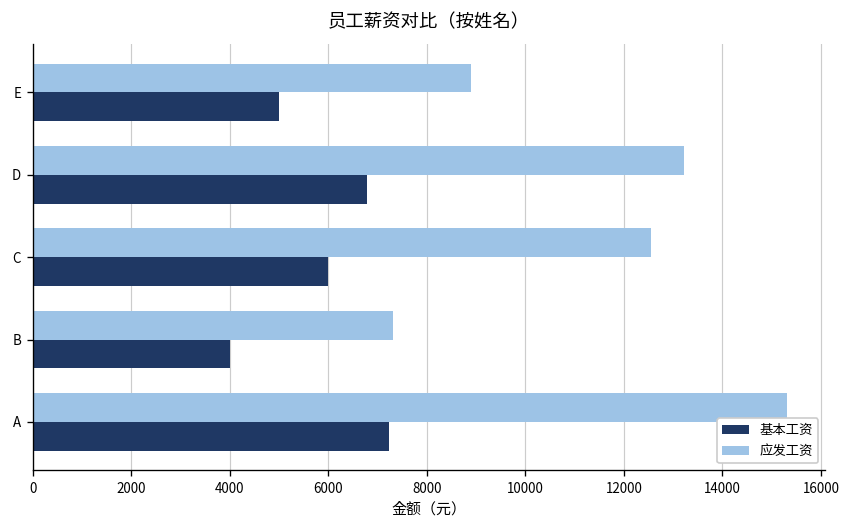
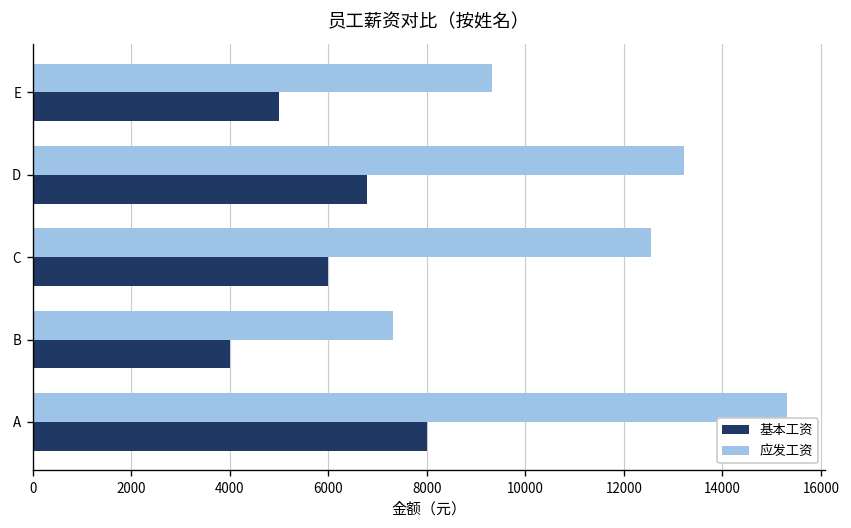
应发工资, E: 8900 -> 9300
基本工资, A: 7200 -> 8000
